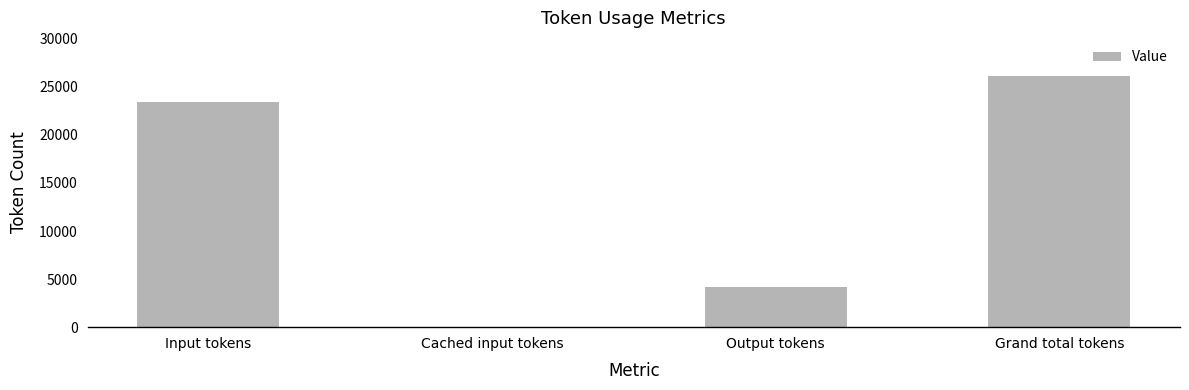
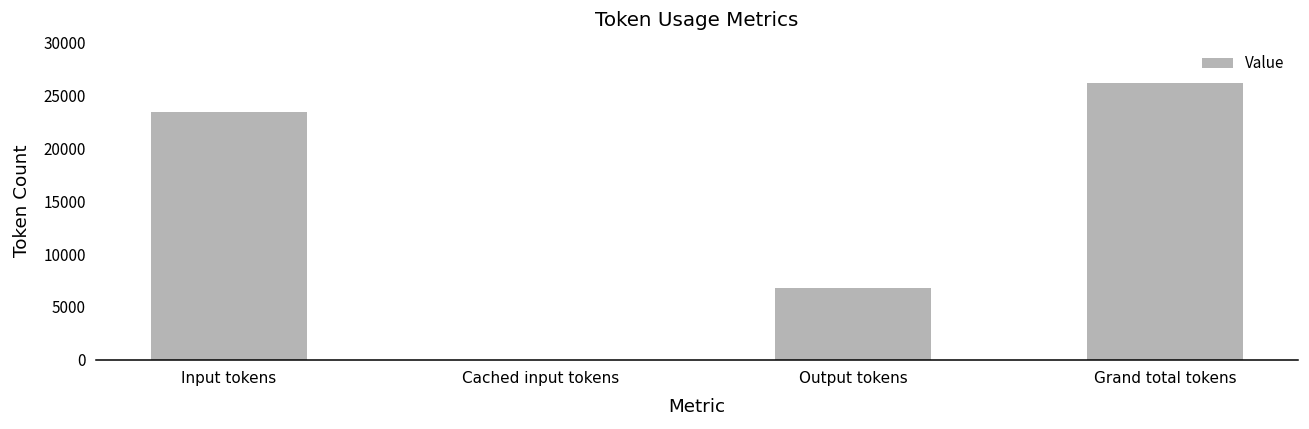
Output tokens: 4000 -> 7000
